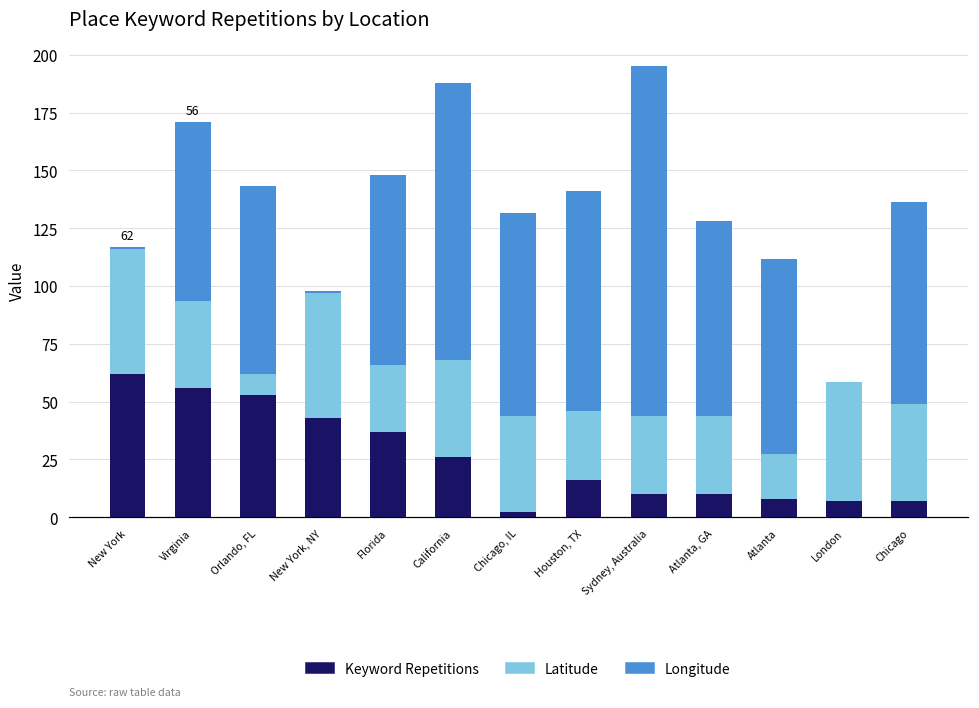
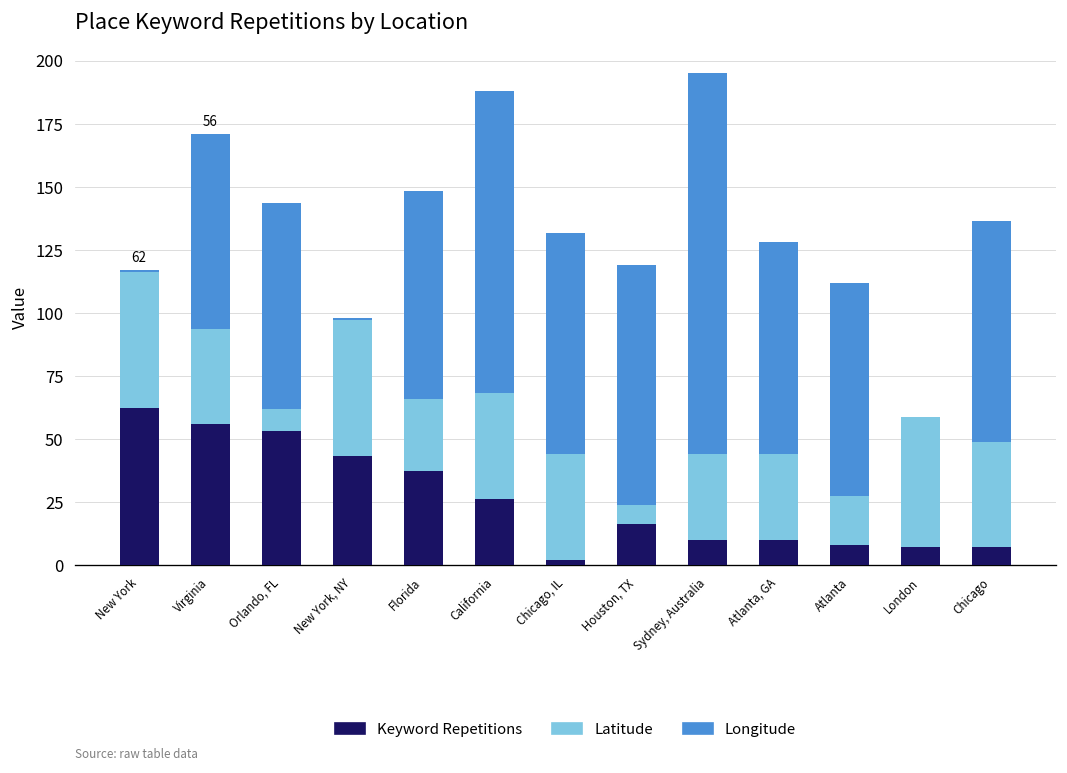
Latitude, Houston, TX: 30 -> 8
